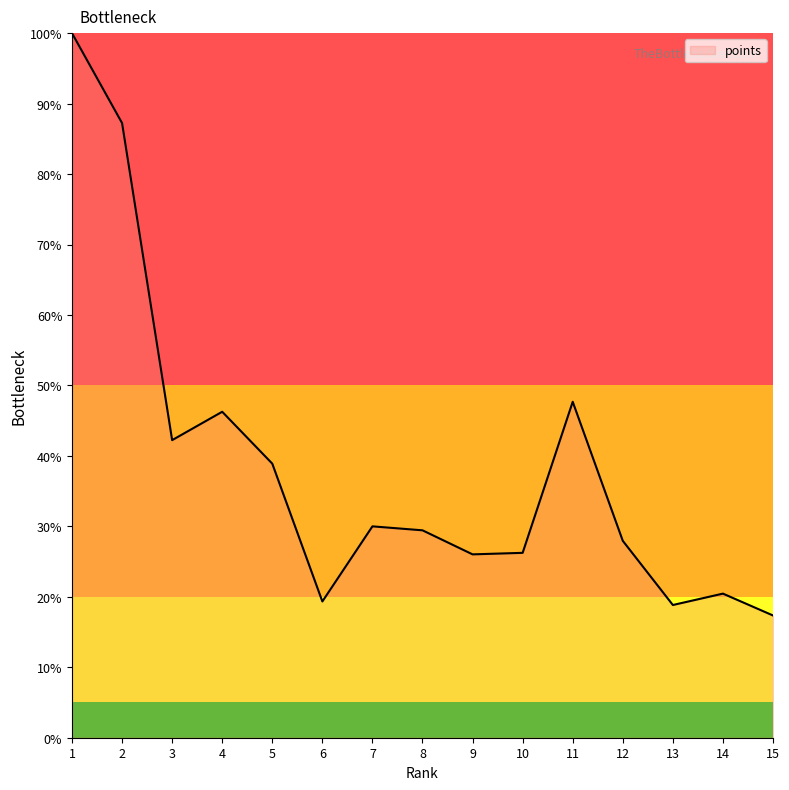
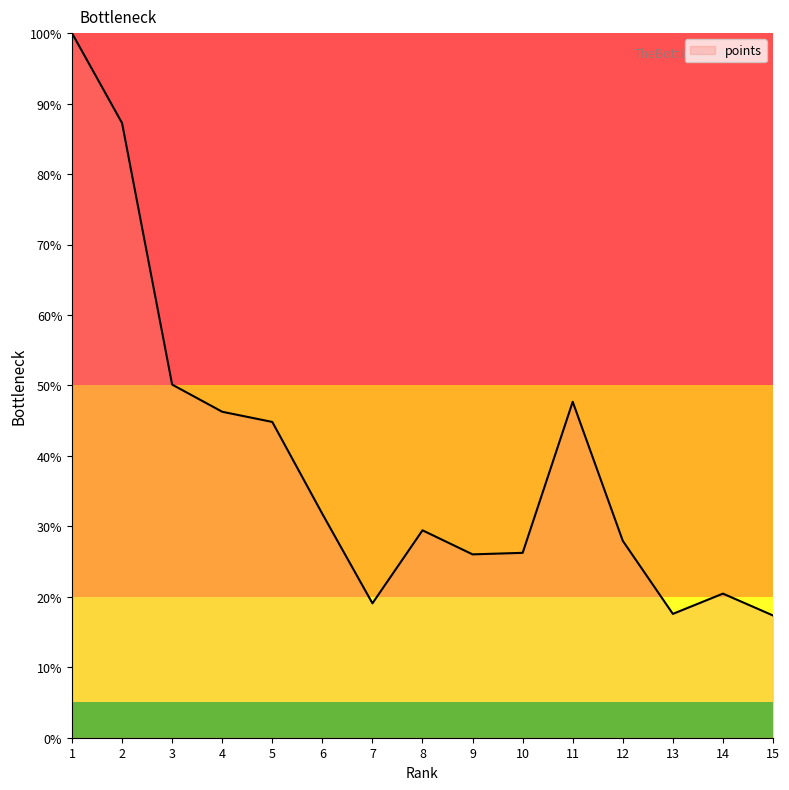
3: 42% -> 50%
5: 39% -> 45%
6: 19% -> 32%
7: 30% -> 19%
13: 19% -> 18%
